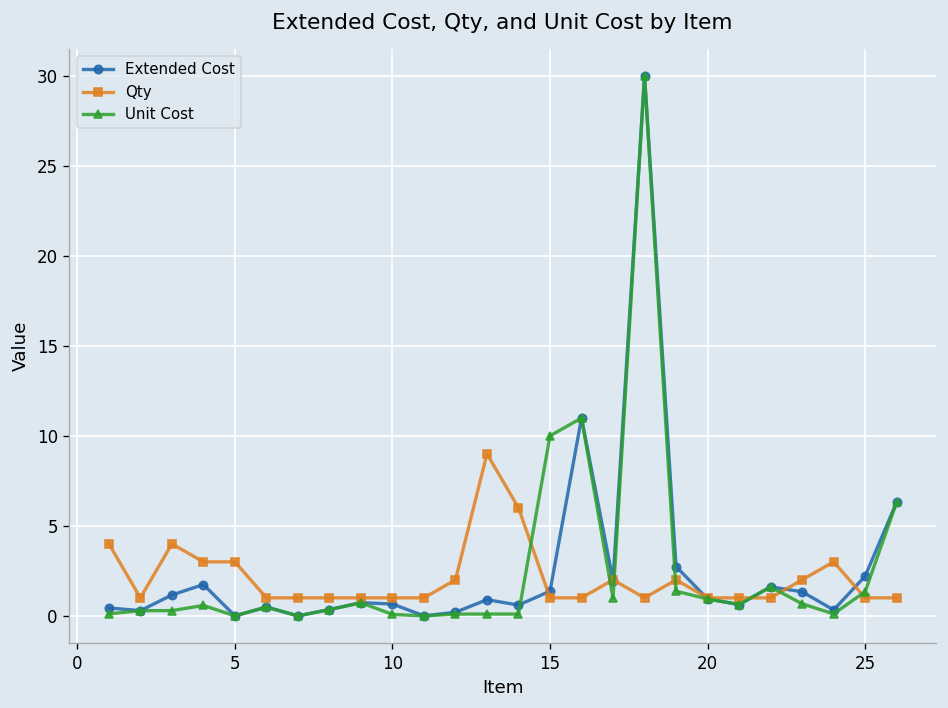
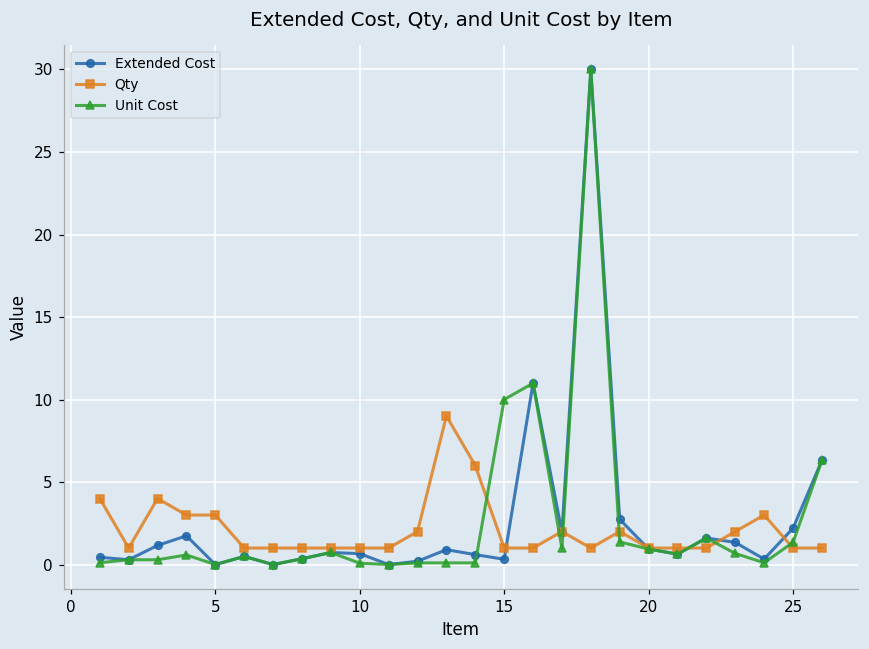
Extended Cost, 15: 1.4 -> 0.3
